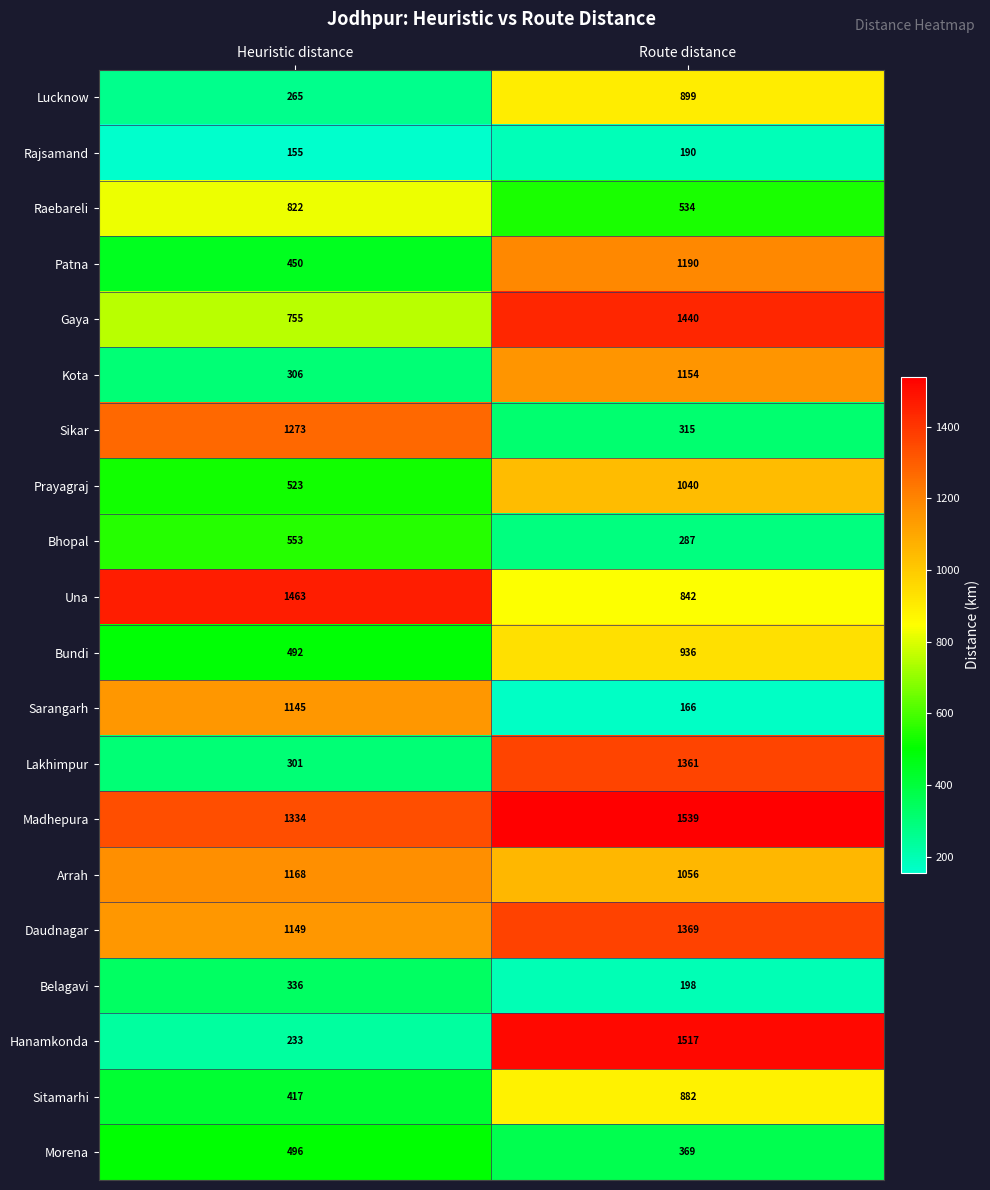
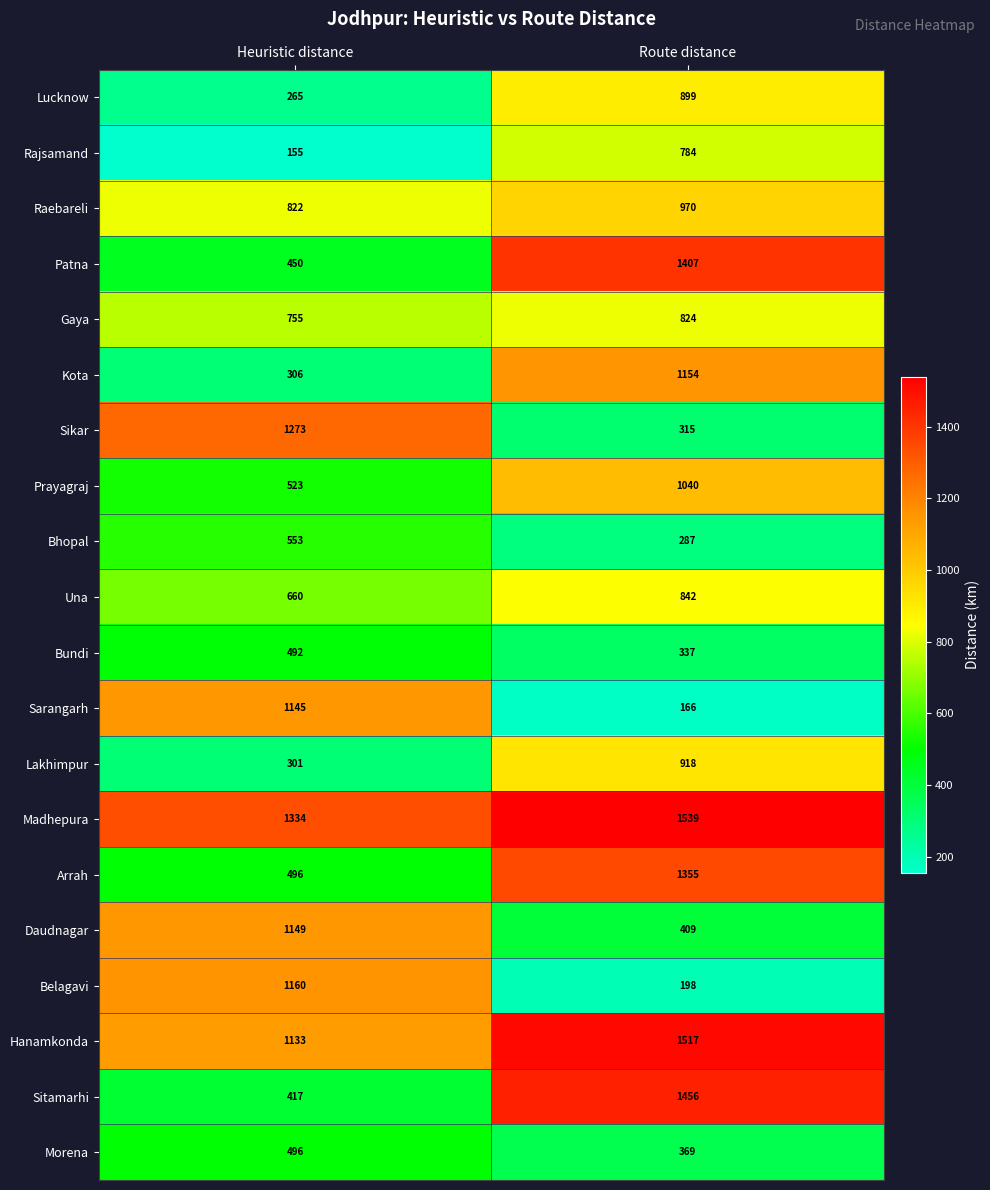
Rajsamand, Route distance: 190 -> 784
Raebareli, Route distance: 534 -> 970
Patna, Route distance: 1190 -> 1407
Gaya, Route distance: 1440 -> 824
Una, Heuristic distance: 1463 -> 660
Bundi, Route distance: 936 -> 337
Lakhimpur, Route distance: 1361 -> 918
Arrah, Heuristic distance: 1168 -> 496
Arrah, Route distance: 1056 -> 1355
Daudnagar, Route distance: 1369 -> 409
Belagavi, Heuristic distance: 336 -> 1160
Hanamkonda, Heuristic distance: 233 -> 1133
Sitamarhi, Route distance: 882 -> 1456
